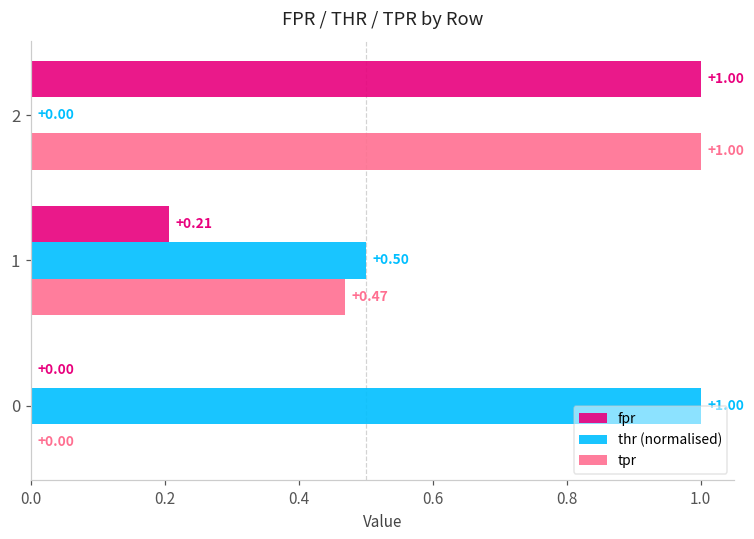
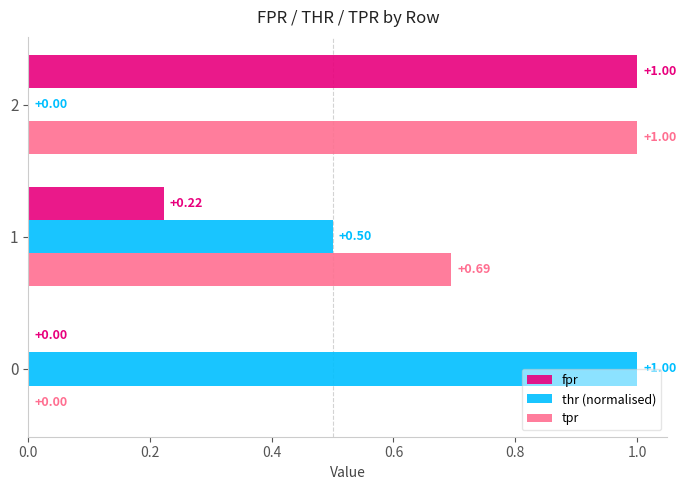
fpr, 1: +0.21 -> +0.22
tpr, 1: +0.47 -> +0.69
